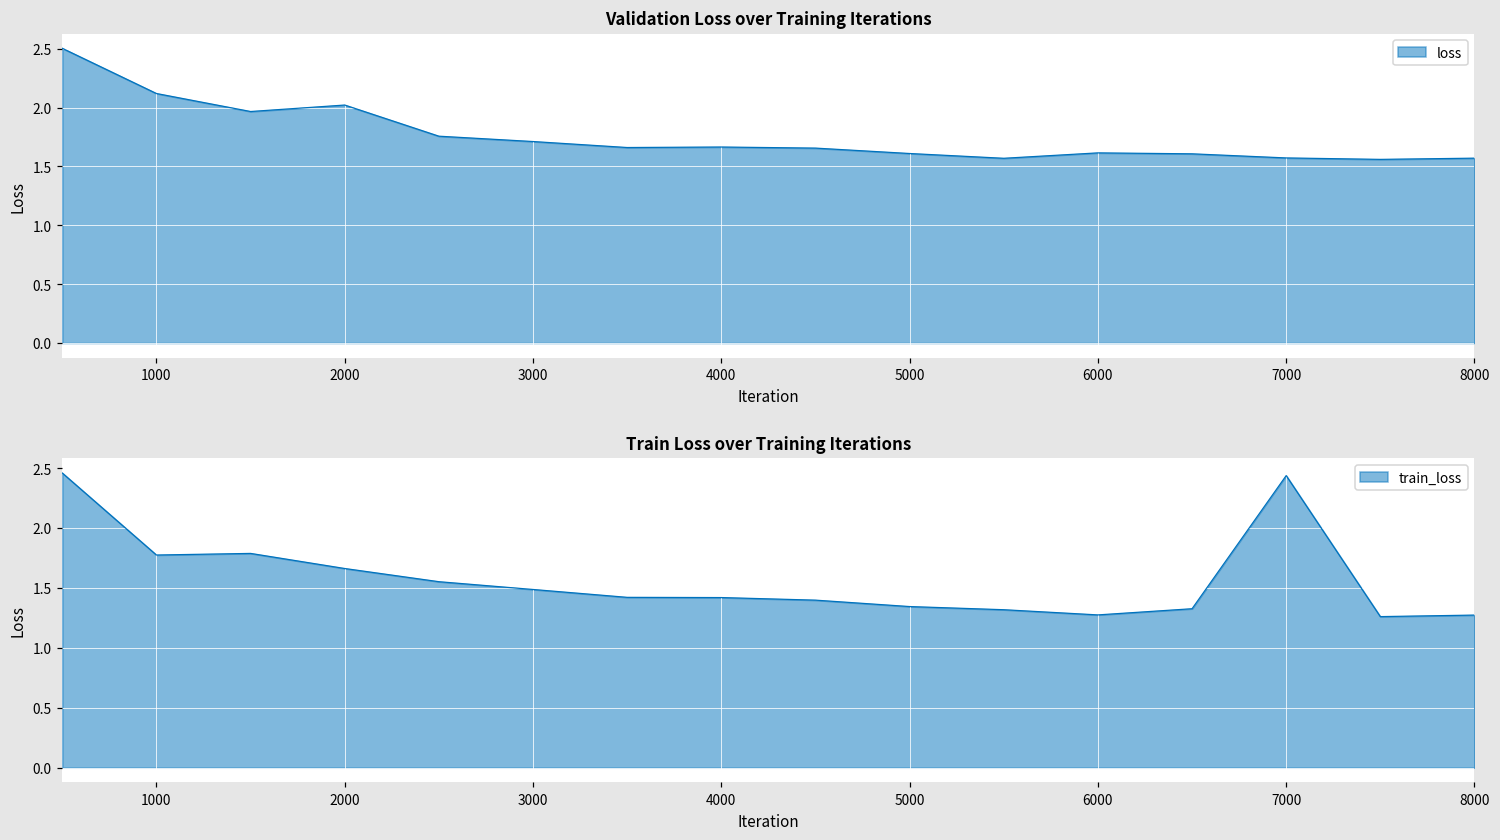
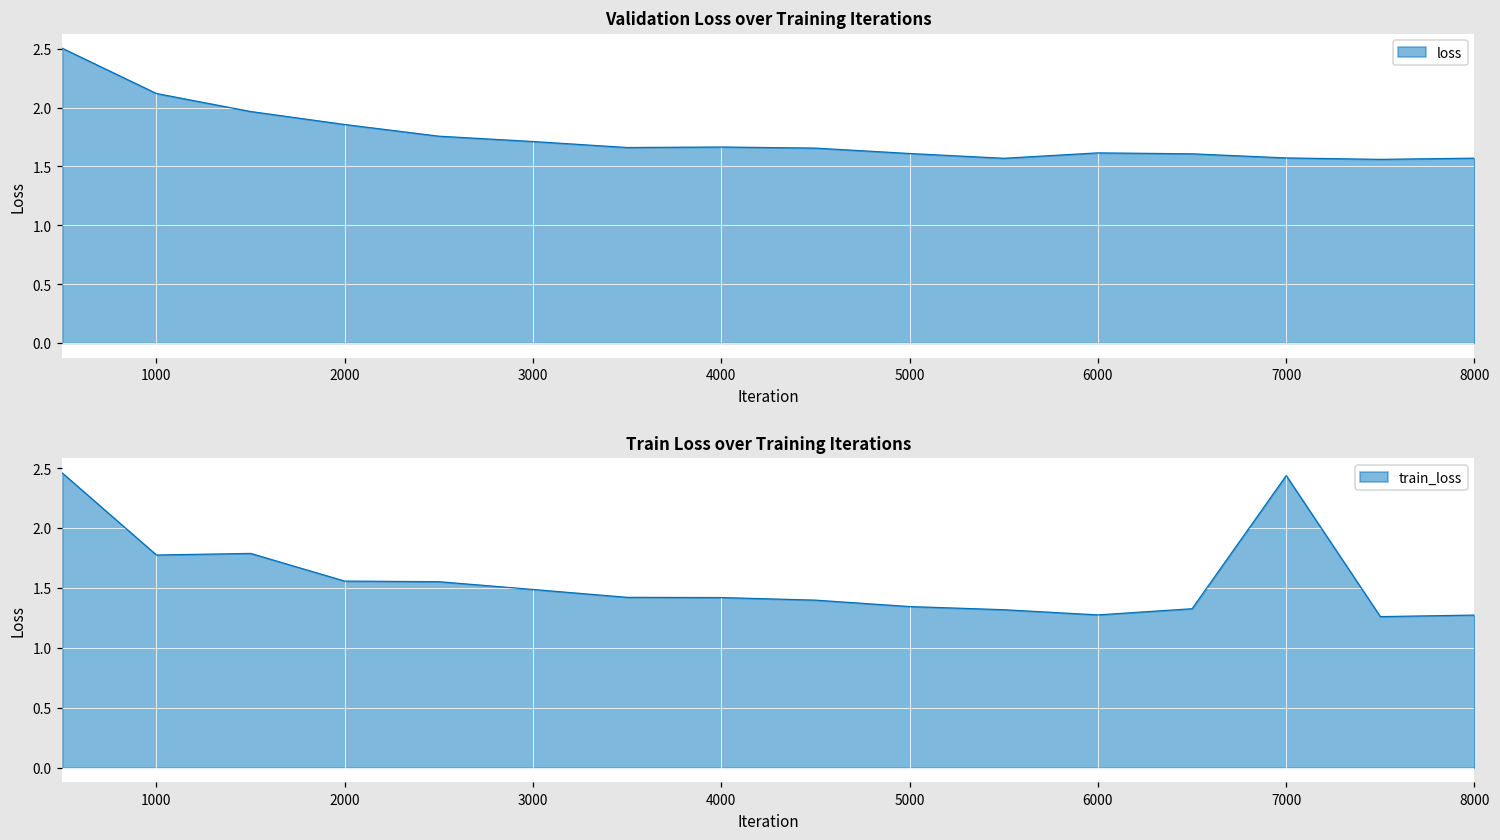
Validation Loss over Training Iterations, 2000: 2.02 -> 1.86
Train Loss over Training Iterations, 2000: 1.66 -> 1.56
